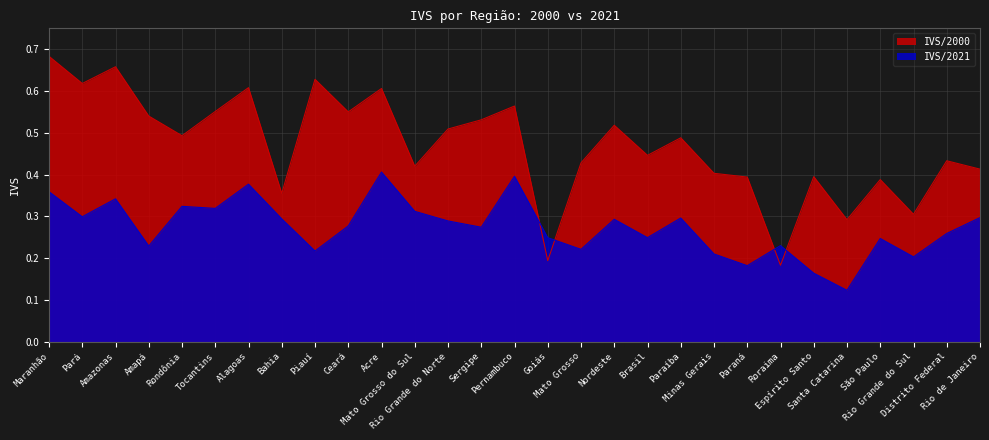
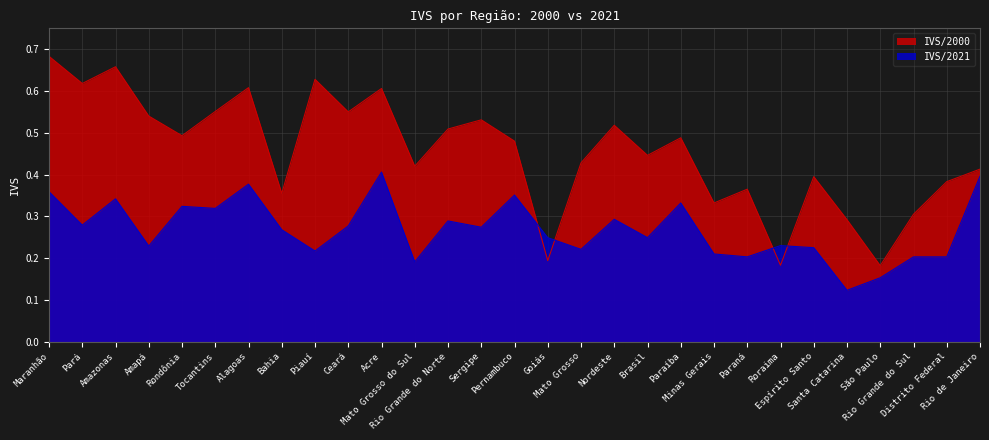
IVS/2021, Pará: 0.30 -> 0.28
IVS/2021, Bahia: 0.29 -> 0.27
IVS/2021, Mato Grosso do Sul: 0.31 -> 0.19
IVS/2000, Pernambuco: 0.56 -> 0.48
IVS/2021, Pernambuco: 0.40 -> 0.35
IVS/2021, Paraíba: 0.30 -> 0.33
IVS/2000, Minas Gerais: 0.40 -> 0.33
IVS/2000, Paraná: 0.39 -> 0.37
IVS/2021, Paraná: 0.18 -> 0.20
IVS/2021, Espírito Santo: 0.16 -> 0.23
IVS/2000, São Paulo: 0.39 -> 0.18
IVS/2021, São Paulo: 0.25 -> 0.15
IVS/2000, Distrito Federal: 0.43 -> 0.38
IVS/2021, Distrito Federal: 0.26 -> 0.20
IVS/2021, Rio de Janeiro: 0.30 -> 0.40
